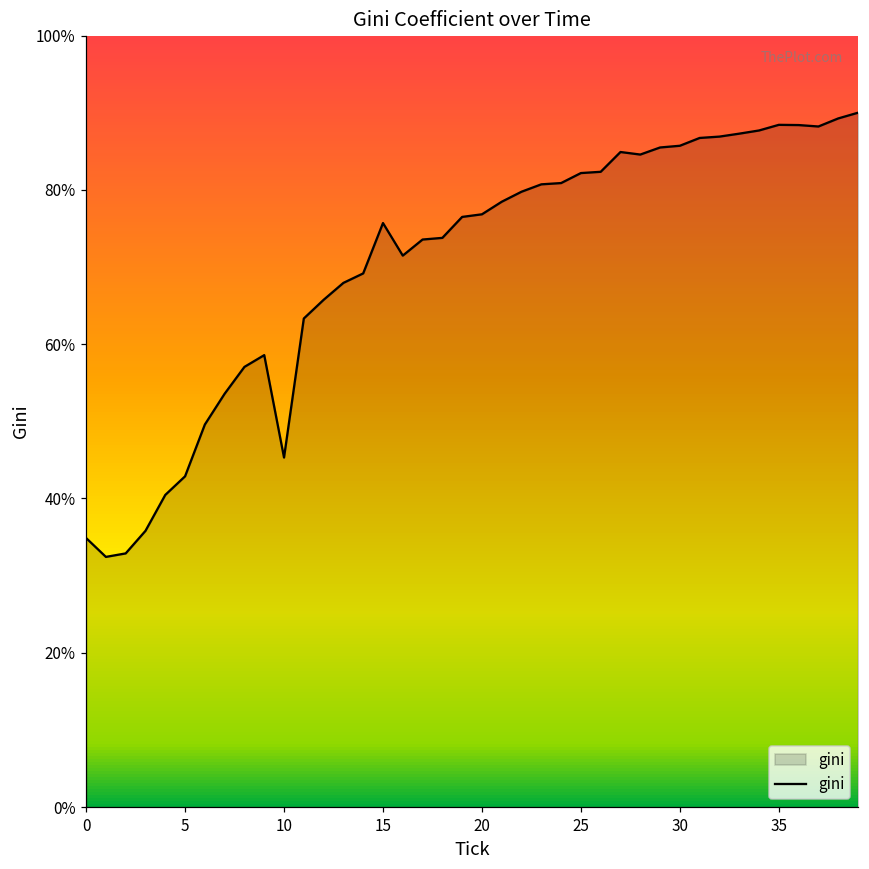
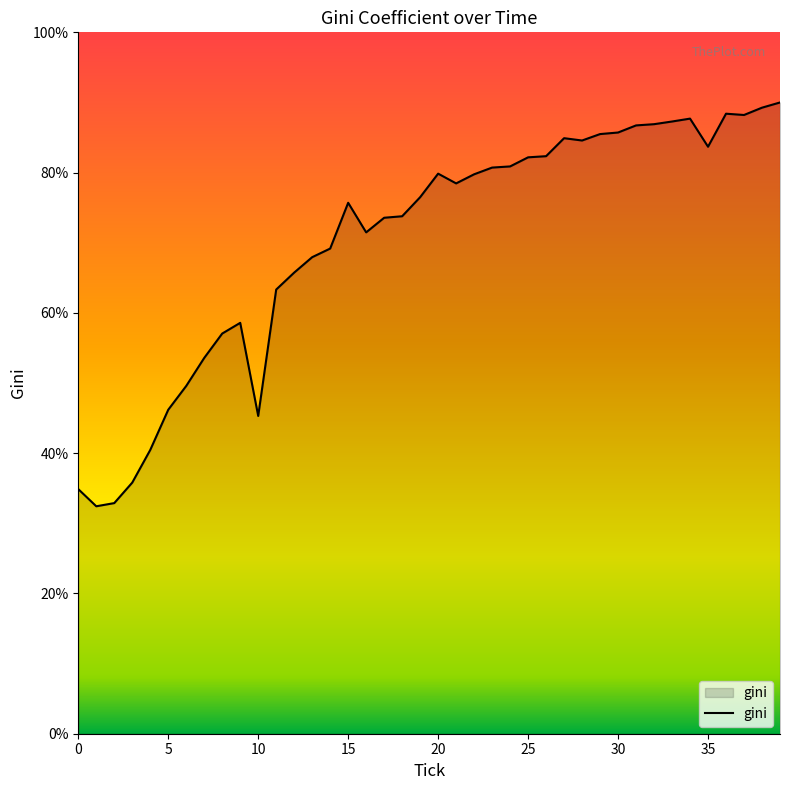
5: 43% -> 46%
20: 77% -> 80%
35: 88% -> 84%
